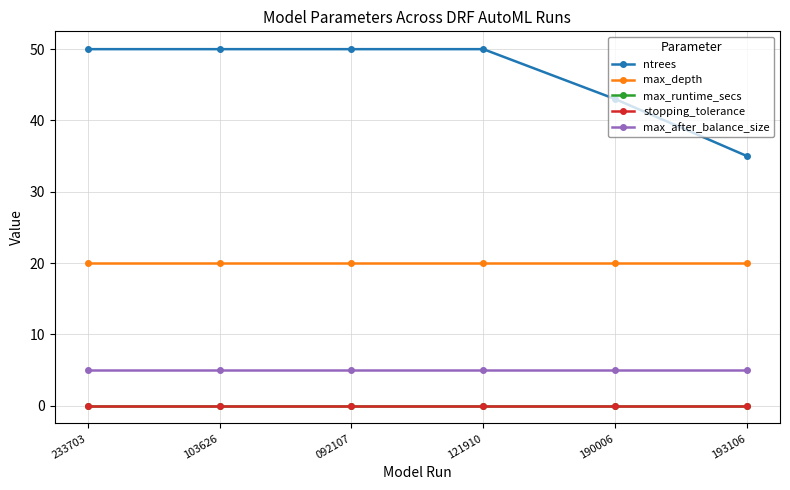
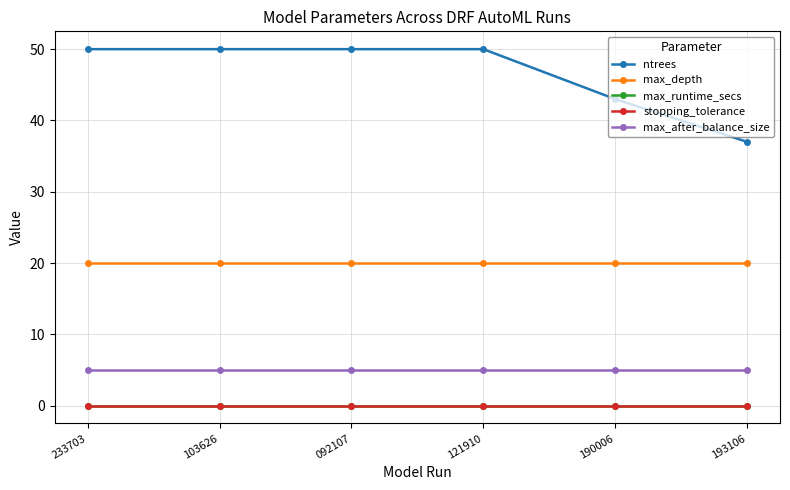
ntrees, 193106: 35 -> 37
